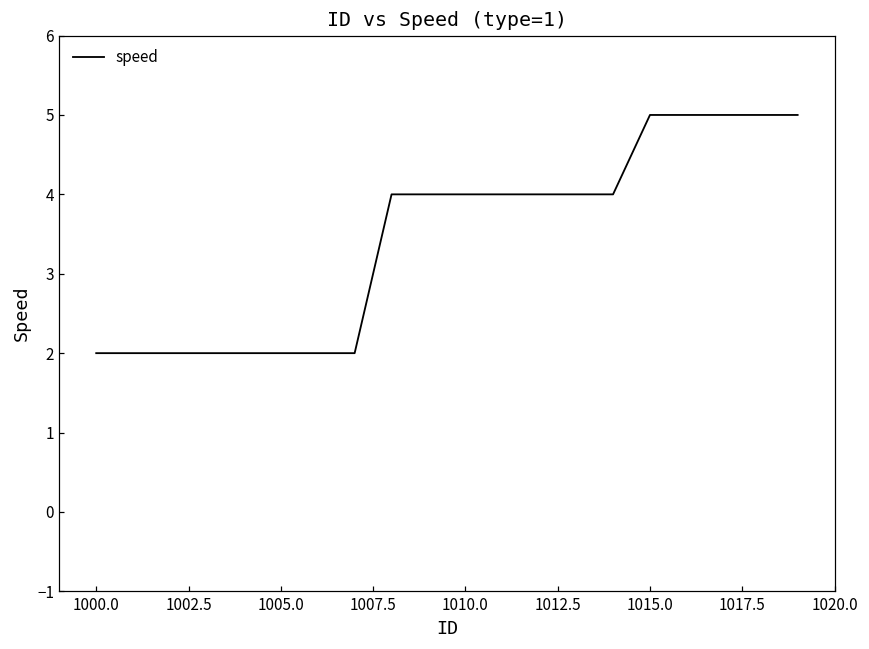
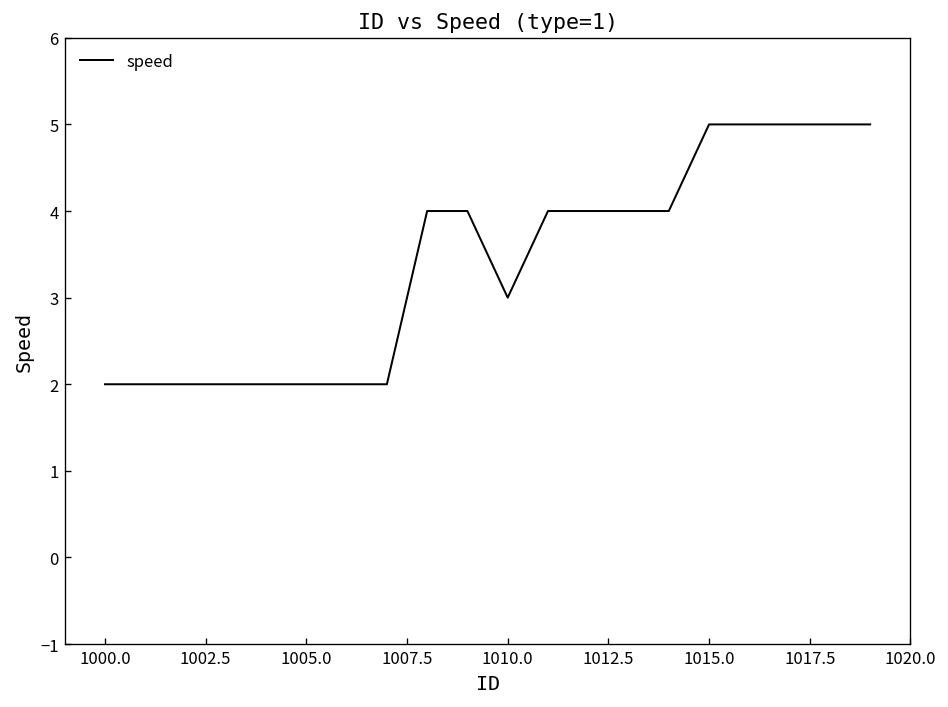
1010.0: 4 -> 3
